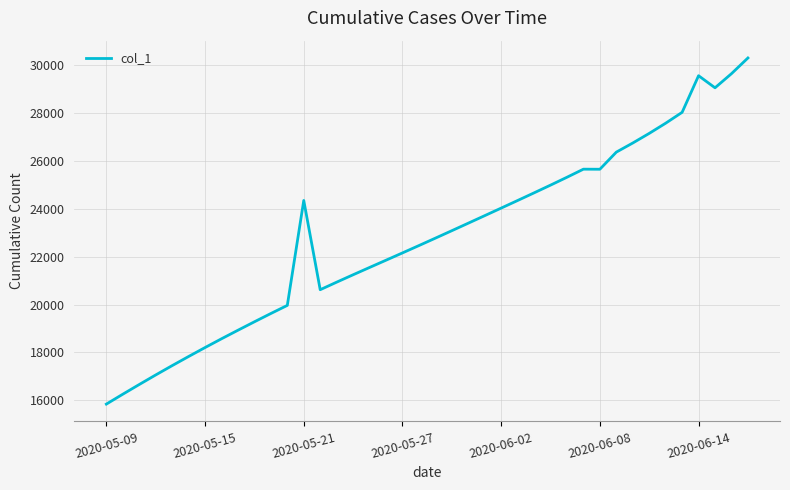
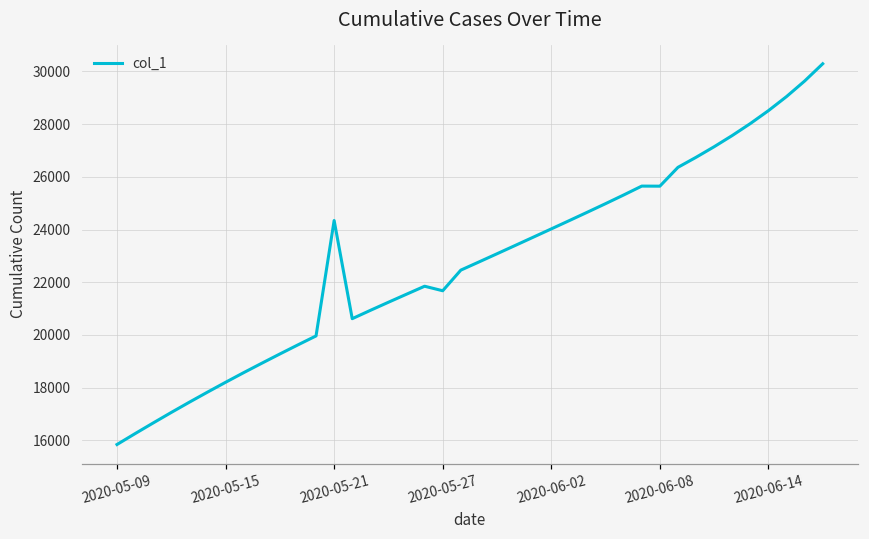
2020-05-27: 22200 -> 21700
2020-06-14: 29600 -> 28500
